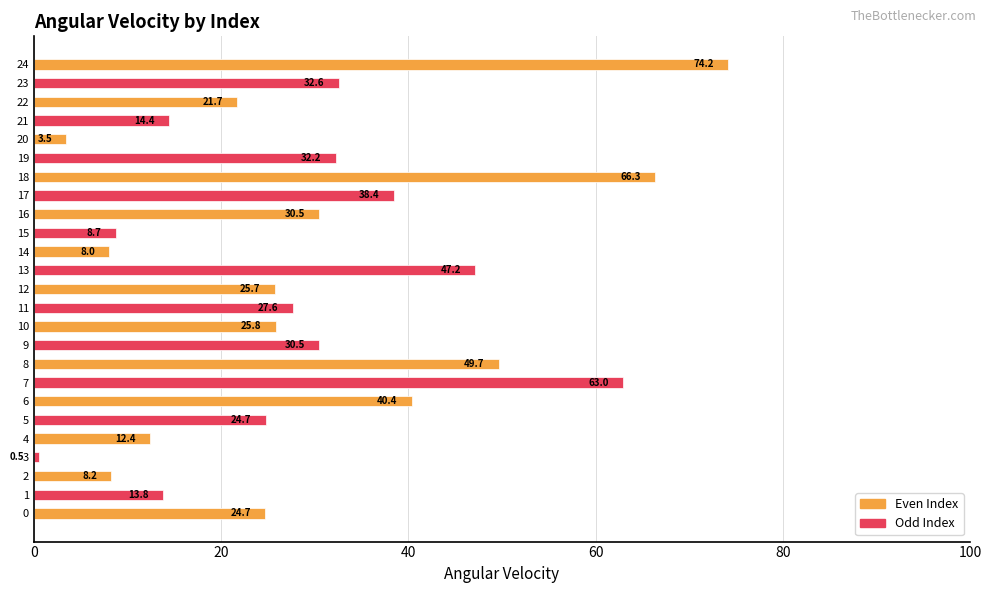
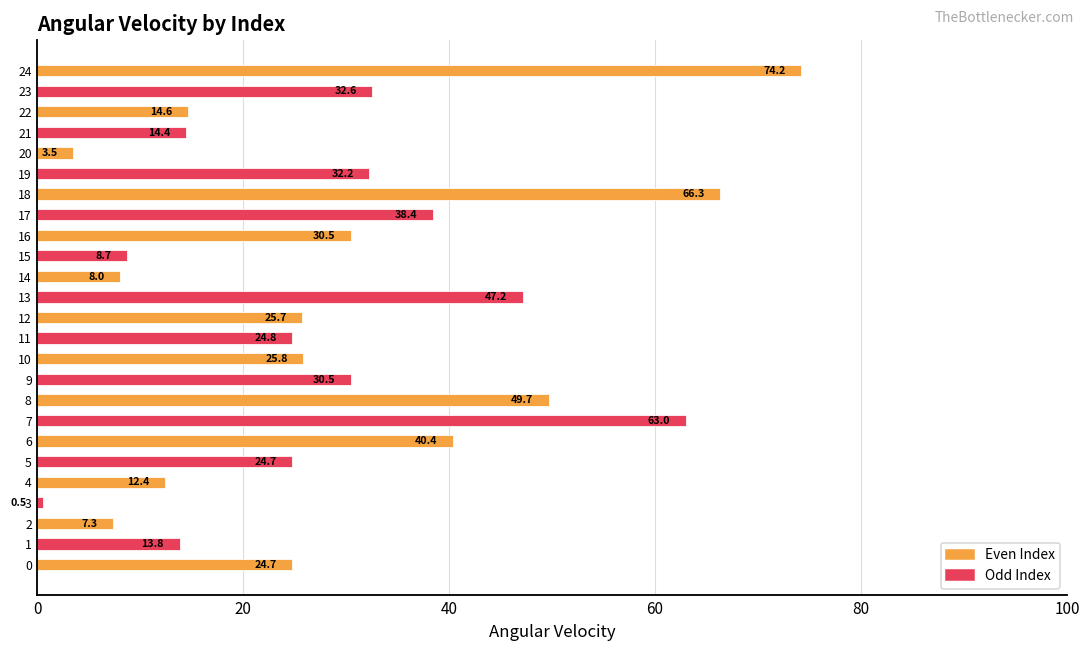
22: 21.7 -> 14.6
11: 27.6 -> 24.8
2: 8.2 -> 7.3
